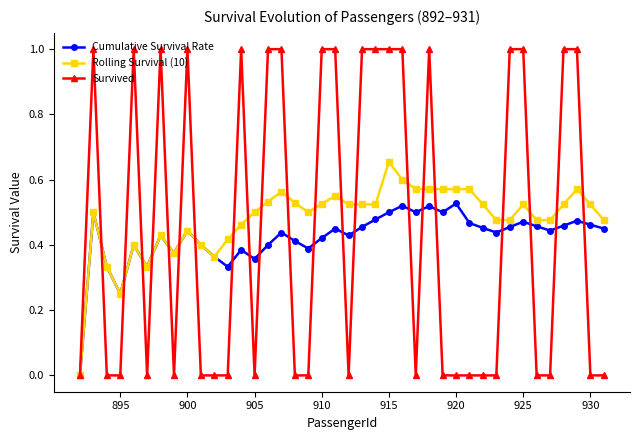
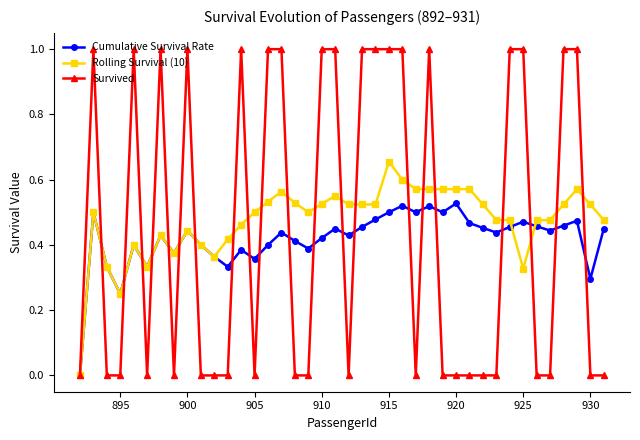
Rolling Survival (10), 925: 0.52 -> 0.33
Cumulative Survival Rate, 930: 0.46 -> 0.30
